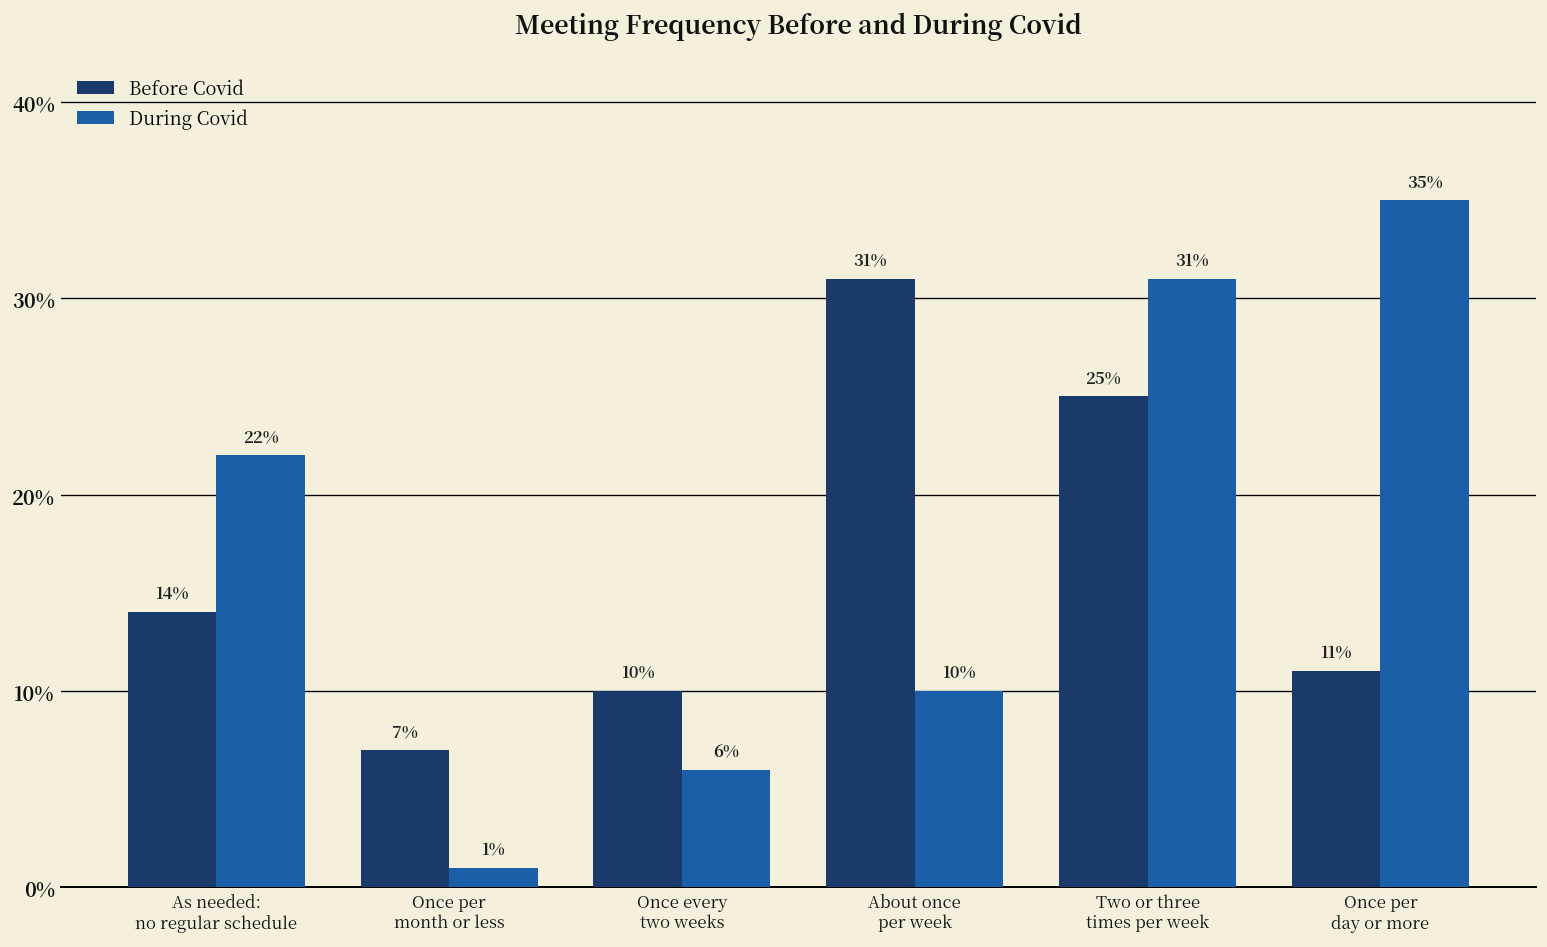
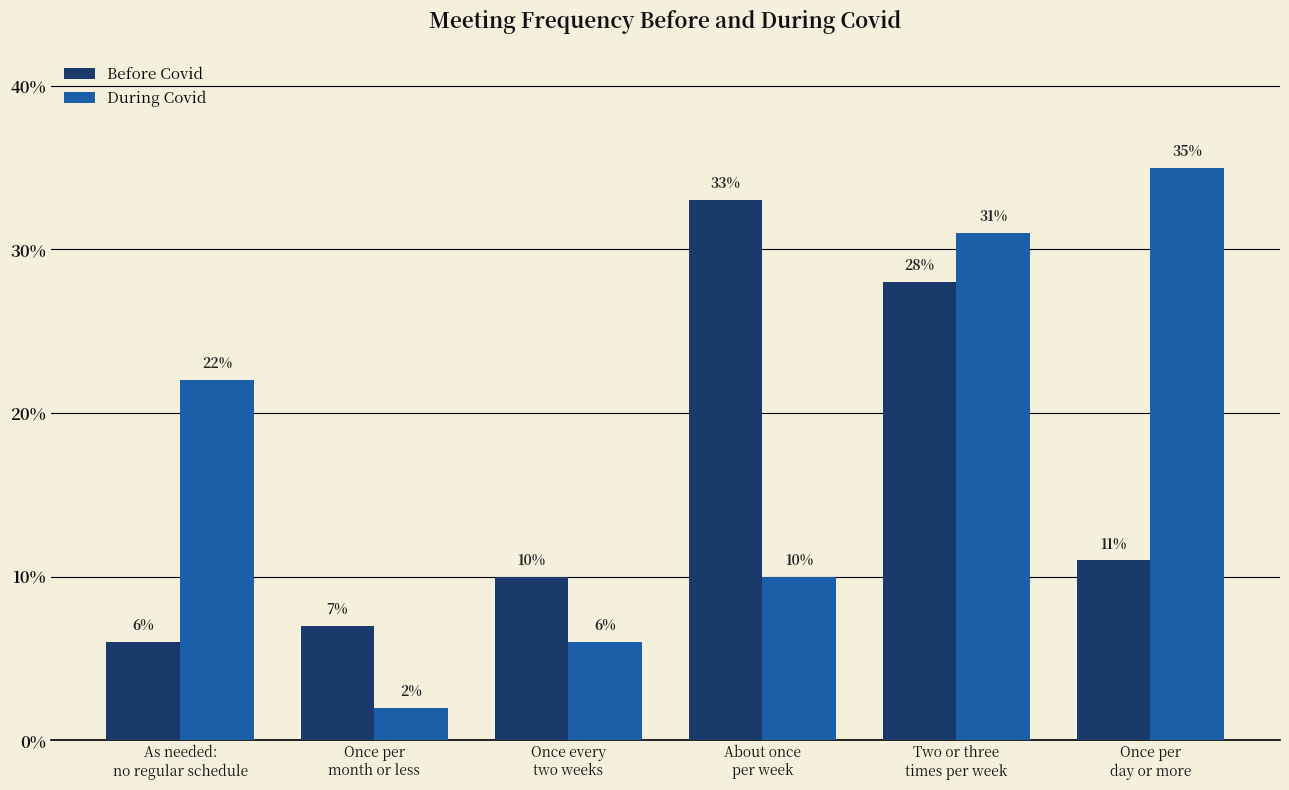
Before Covid, As needed: no regular schedule: 14% -> 6%
During Covid, Once per month or less: 1% -> 2%
Before Covid, About once per week: 31% -> 33%
Before Covid, Two or three times per week: 25% -> 28%
